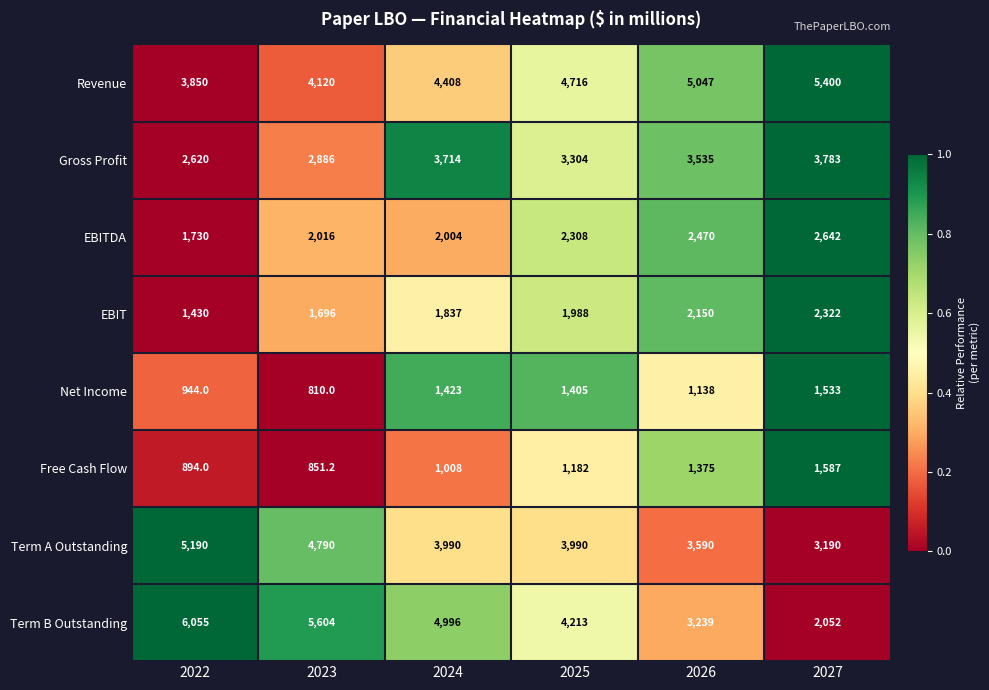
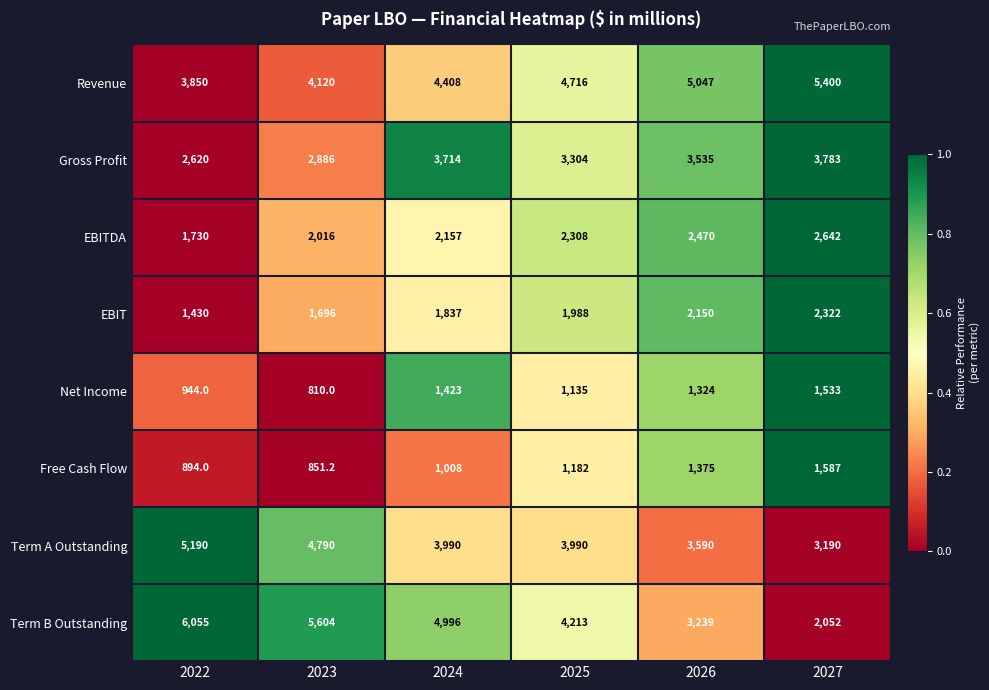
EBITDA, 2024: 2,004 -> 2,157
Net Income, 2025: 1,405 -> 1,135
Net Income, 2026: 1,138 -> 1,324
